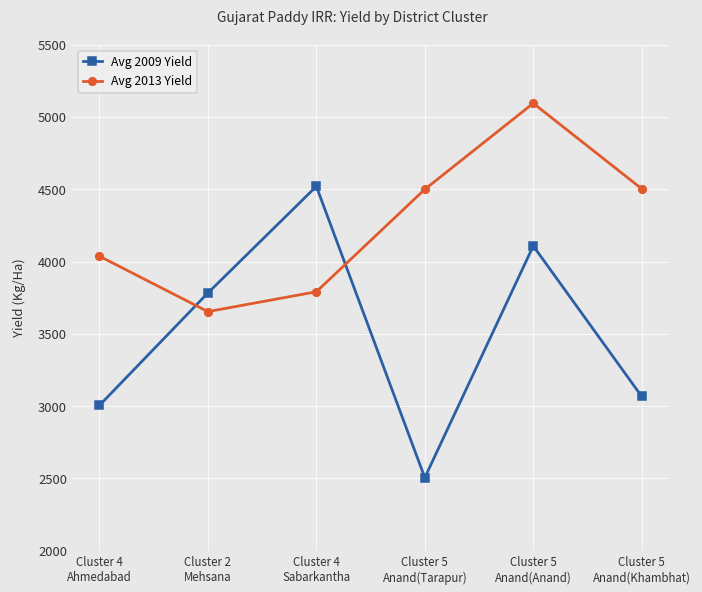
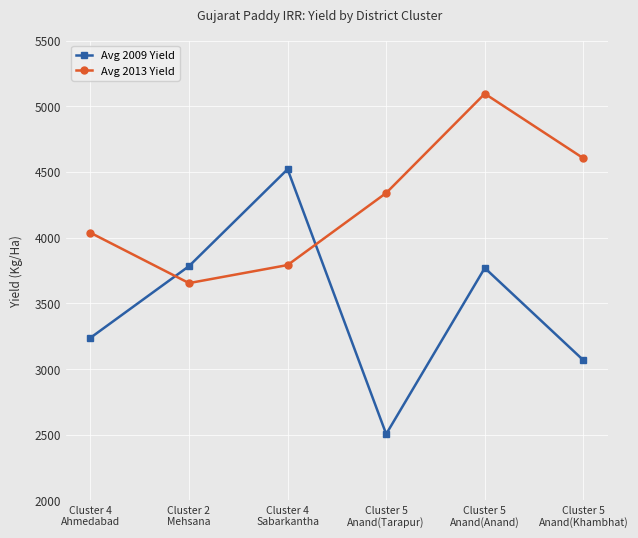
Avg 2009 Yield, Cluster 4 Ahmedabad: 3010 -> 3240
Avg 2013 Yield, Cluster 5 Anand(Tarapur): 4500 -> 4340
Avg 2009 Yield, Cluster 5 Anand(Anand): 4110 -> 3770
Avg 2013 Yield, Cluster 5 Anand(Khambhat): 4500 -> 4600
